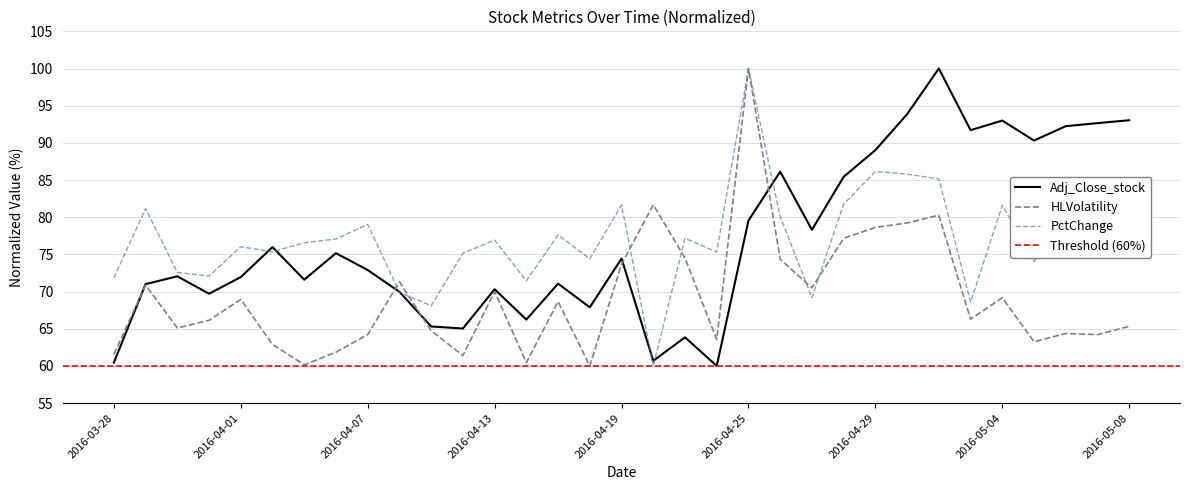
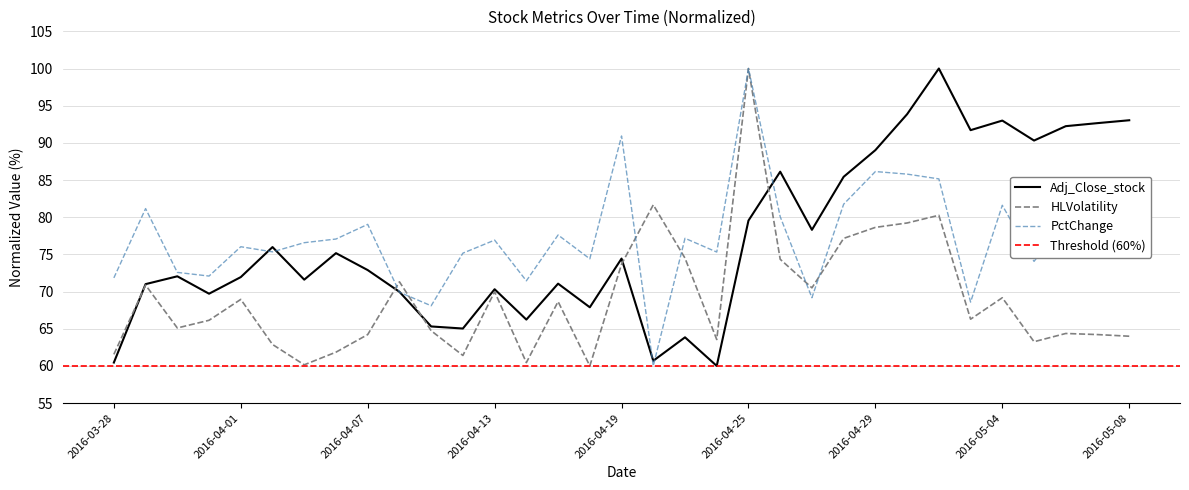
PctChange, 2016-04-19: 82 -> 91
HLVolatility, 2016-05-08: 65 -> 64
